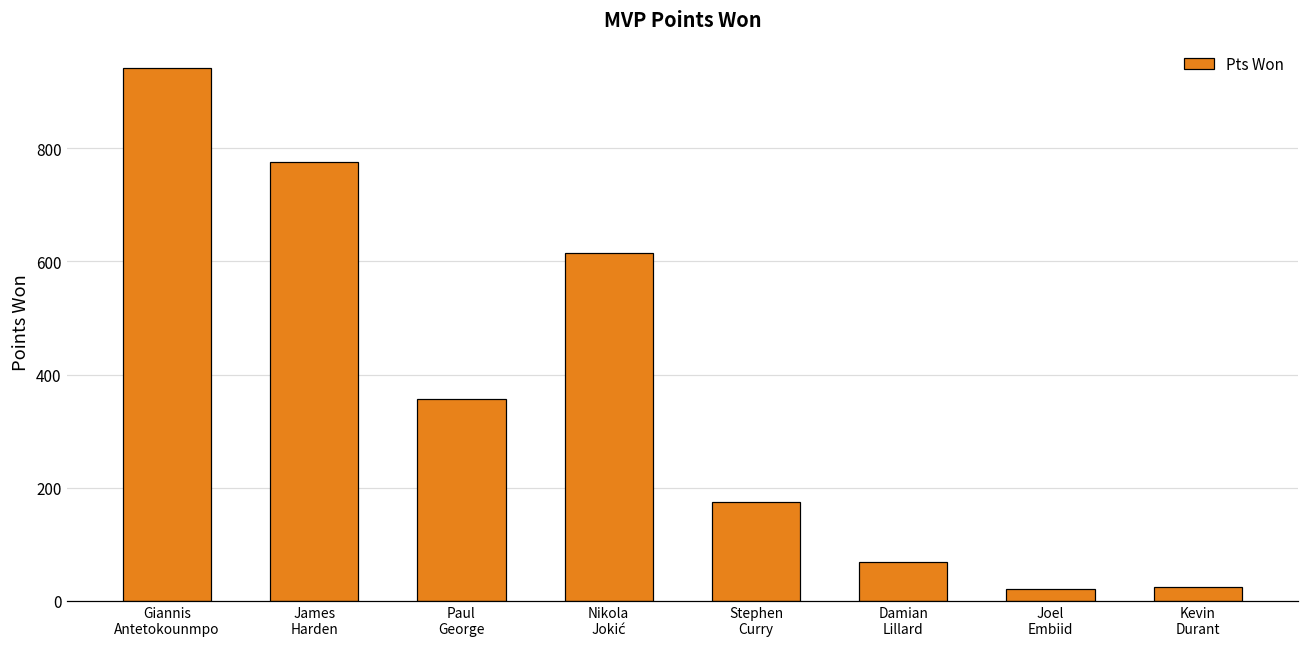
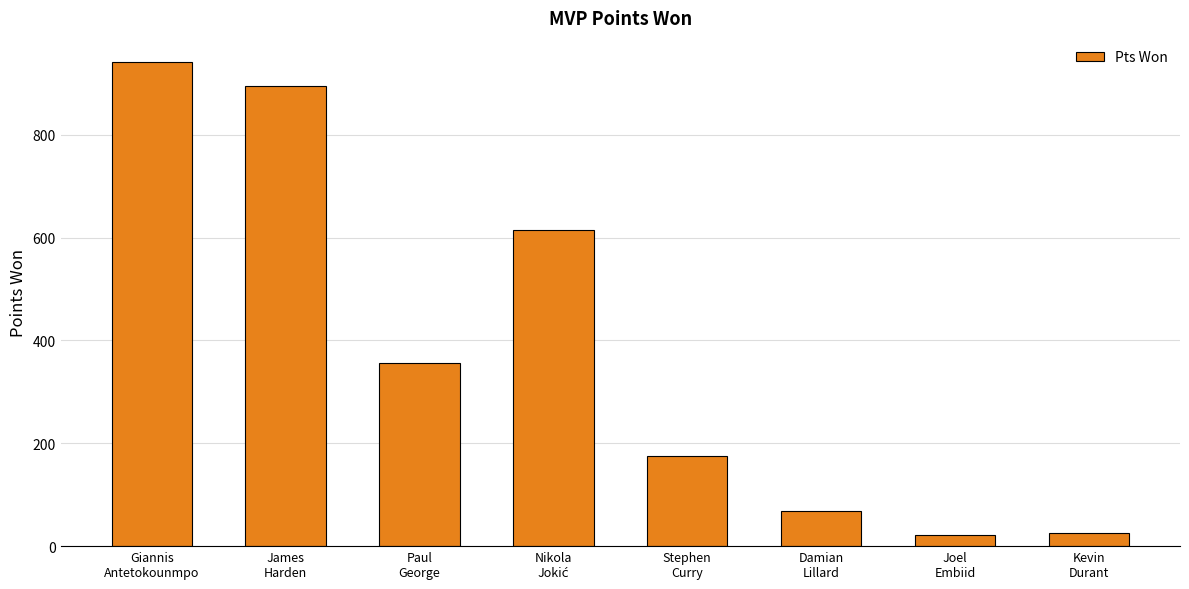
James Harden: 780 -> 890
